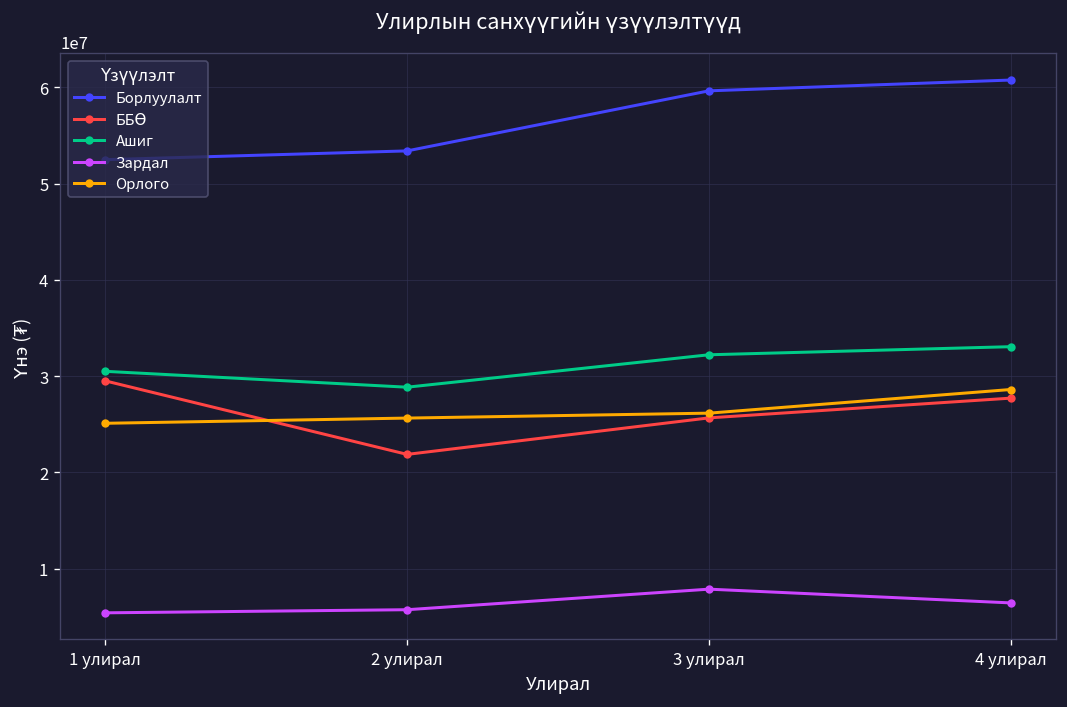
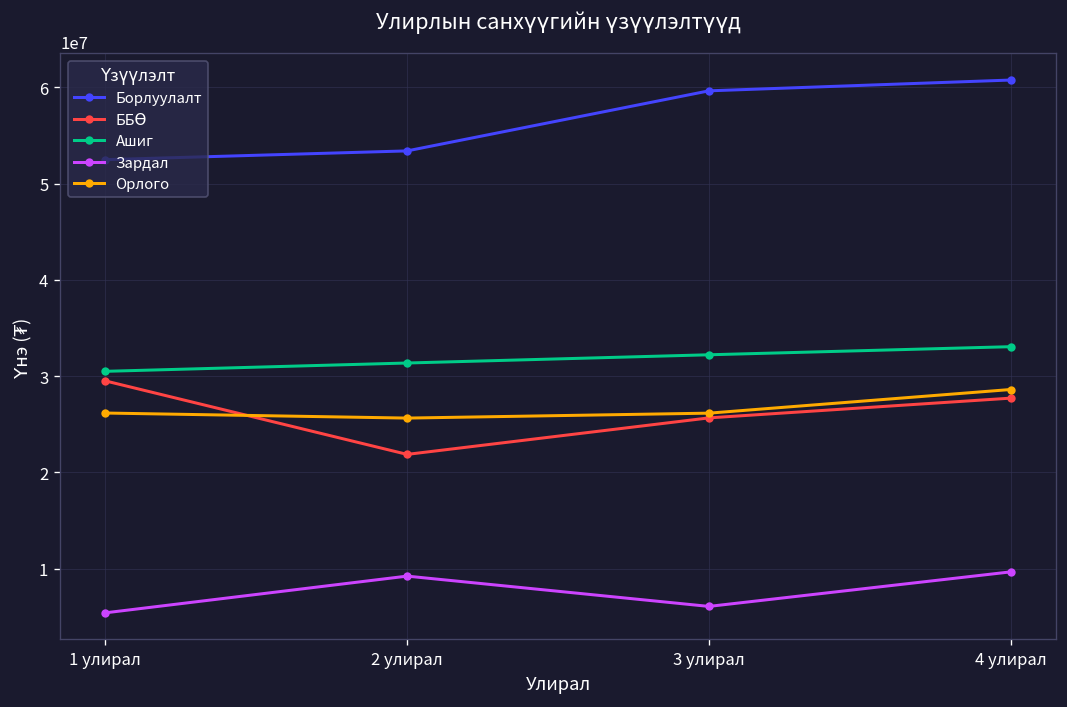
Орлого, 1 улирал: 25000000 -> 26000000
Ашиг, 2 улирал: 29000000 -> 31000000
Зардал, 2 улирал: 6000000 -> 9000000
Зардал, 3 улирал: 8000000 -> 6000000
Зардал, 4 улирал: 6000000 -> 10000000
